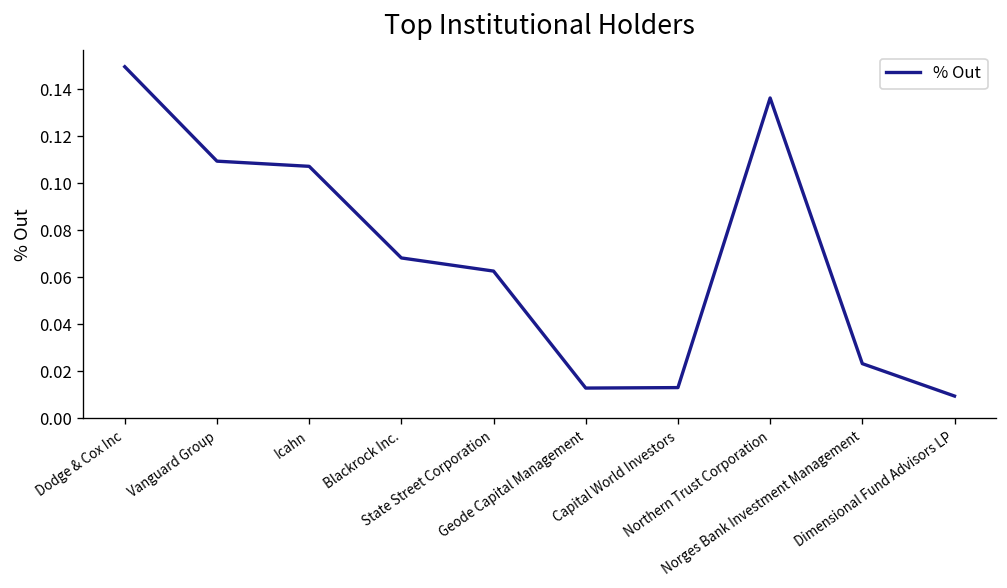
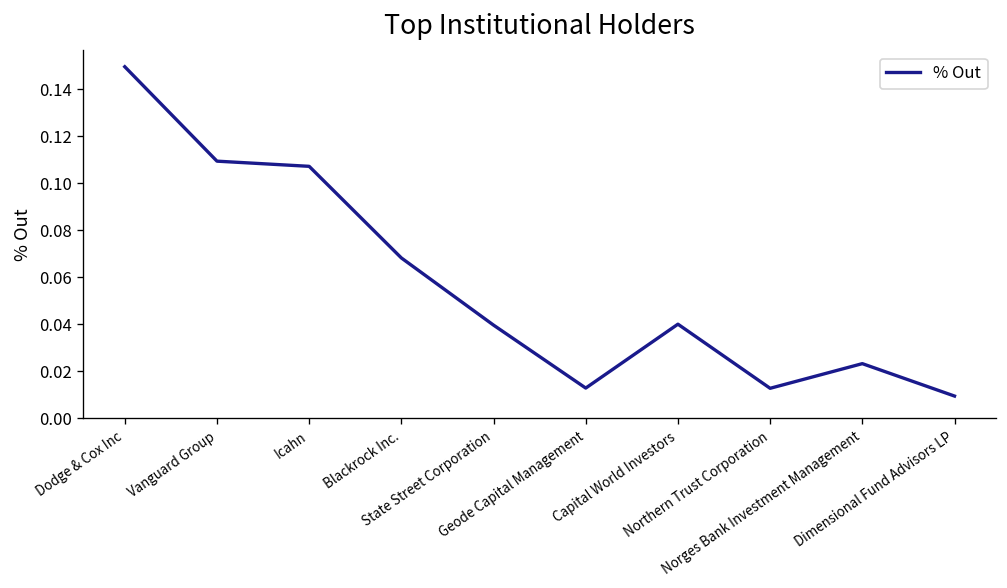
State Street Corporation: 0.063 -> 0.040
Capital World Investors: 0.013 -> 0.040
Northern Trust Corporation: 0.136 -> 0.013
